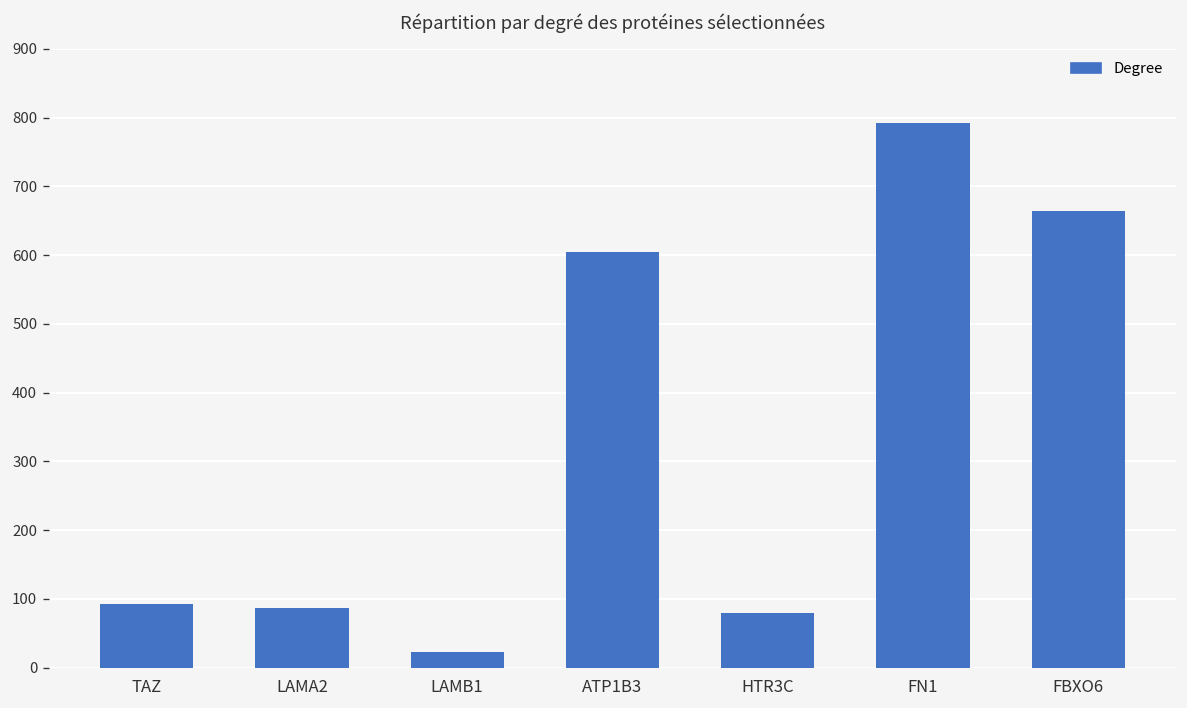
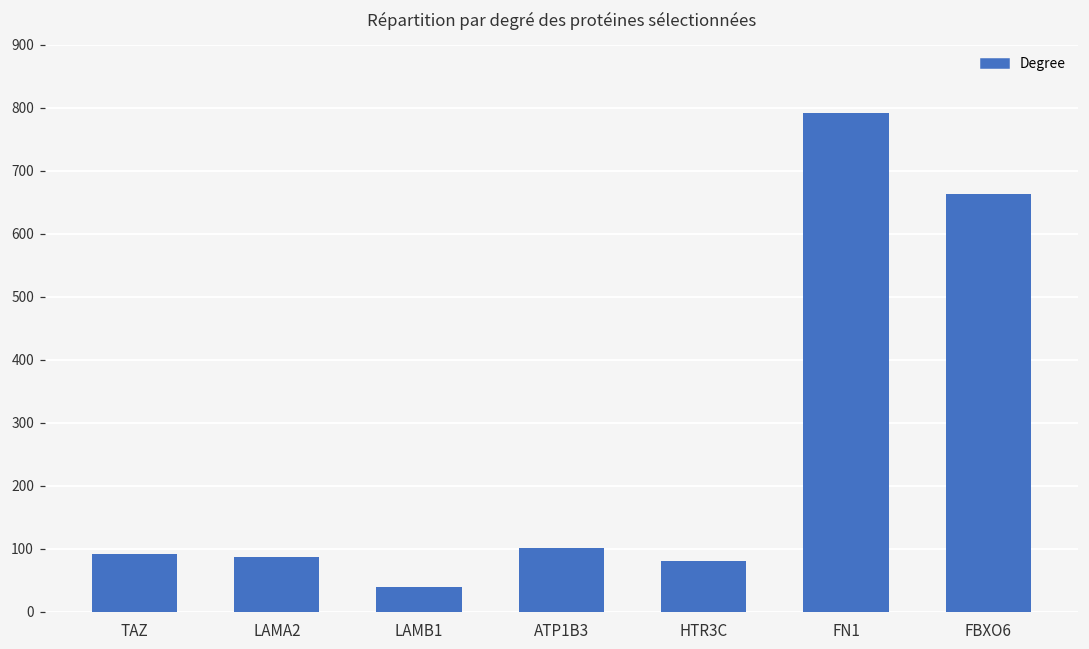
LAMB1: 20 -> 40
ATP1B3: 600 -> 100
